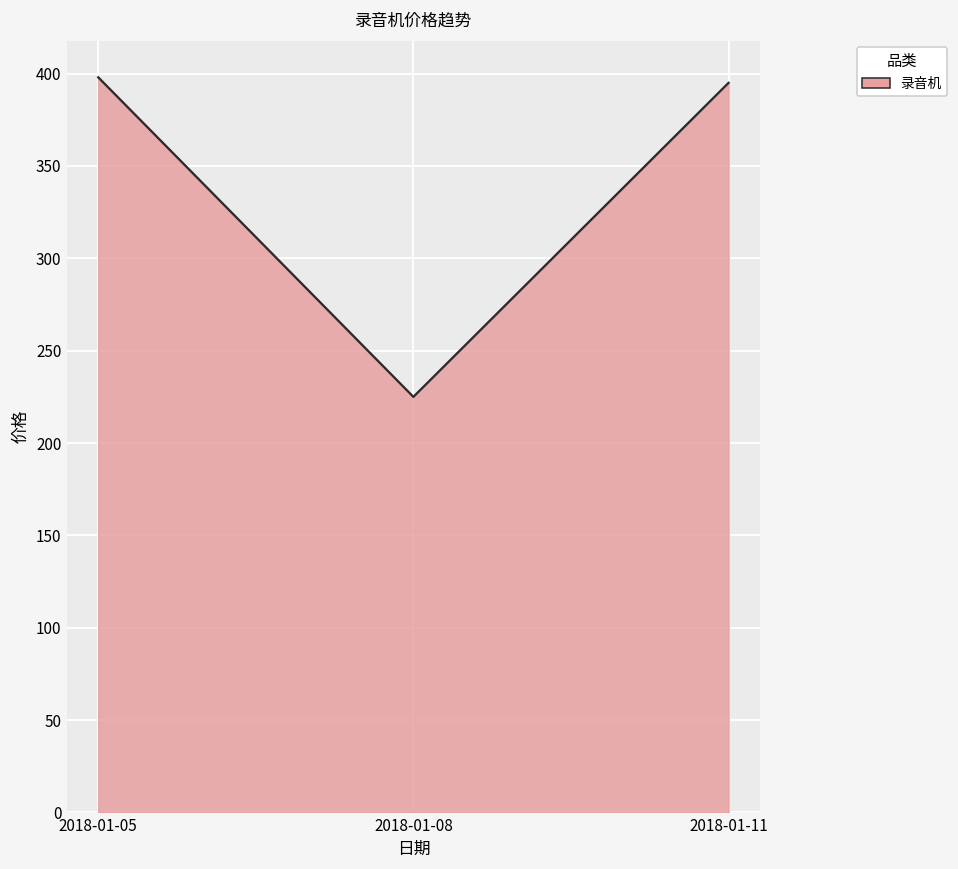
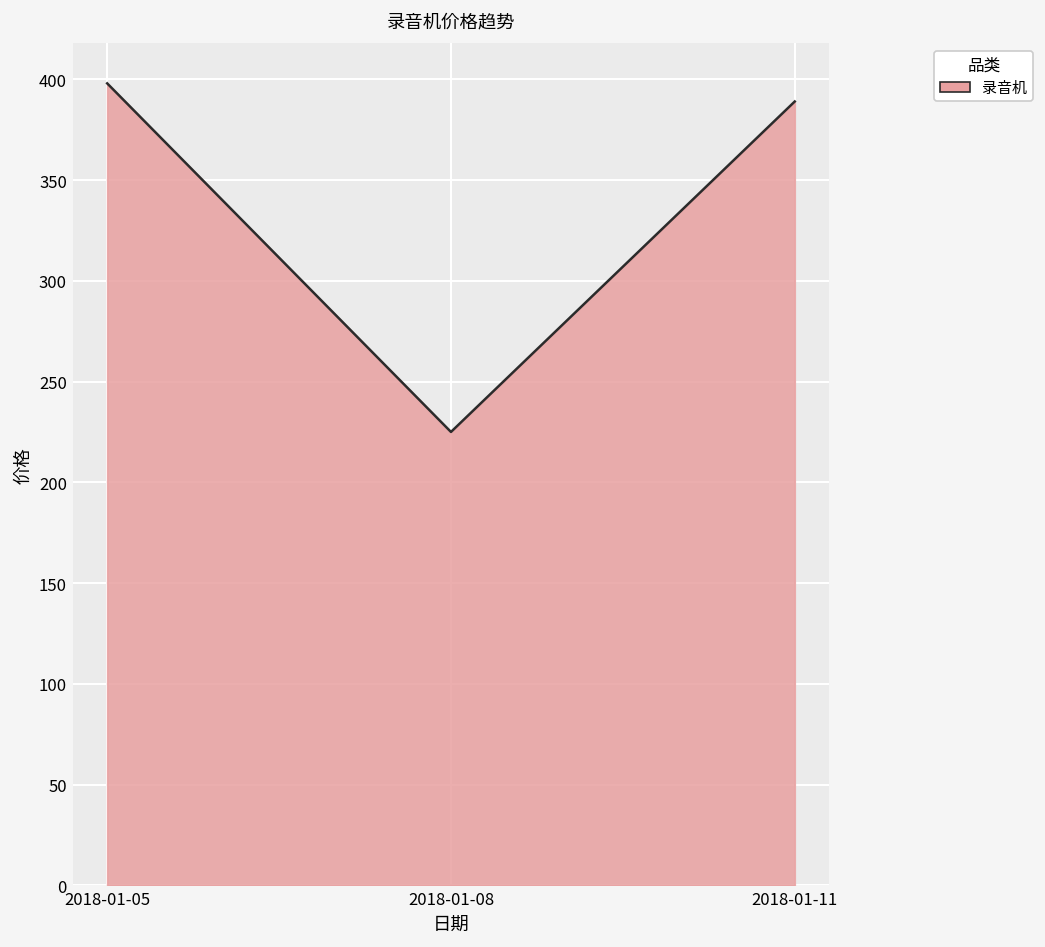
2018-01-11: 395 -> 389
